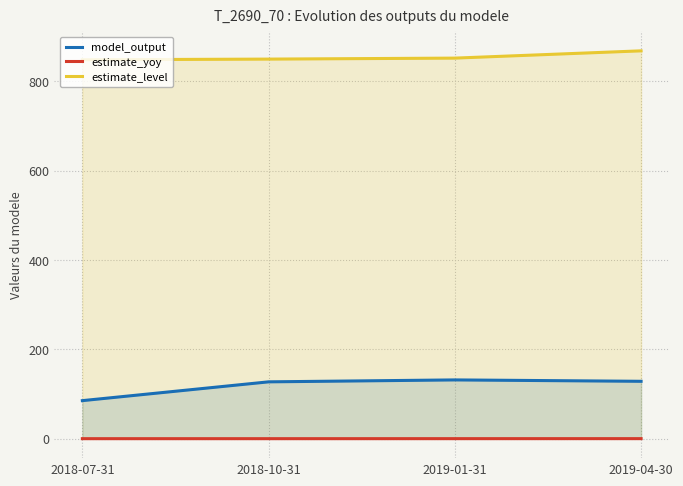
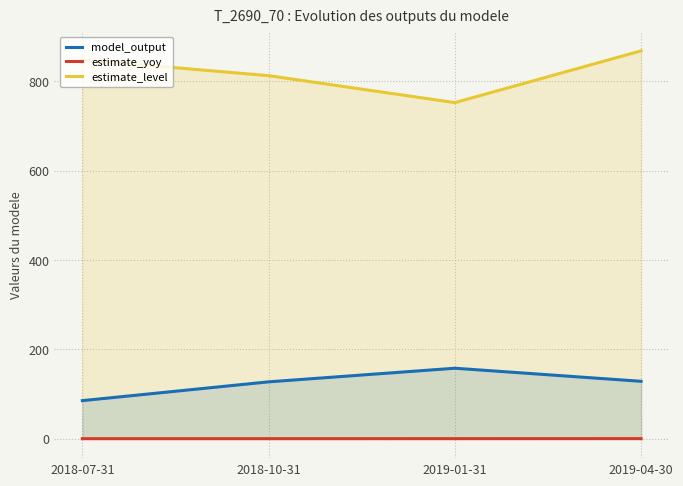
estimate_level, 2018-10-31: 850 -> 810
model_output, 2019-01-31: 130 -> 160
estimate_level, 2019-01-31: 850 -> 750
